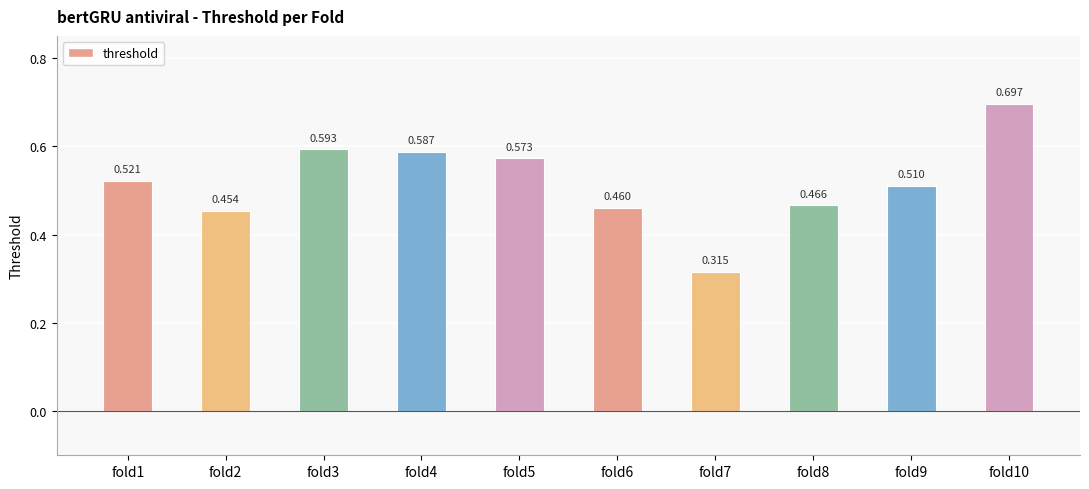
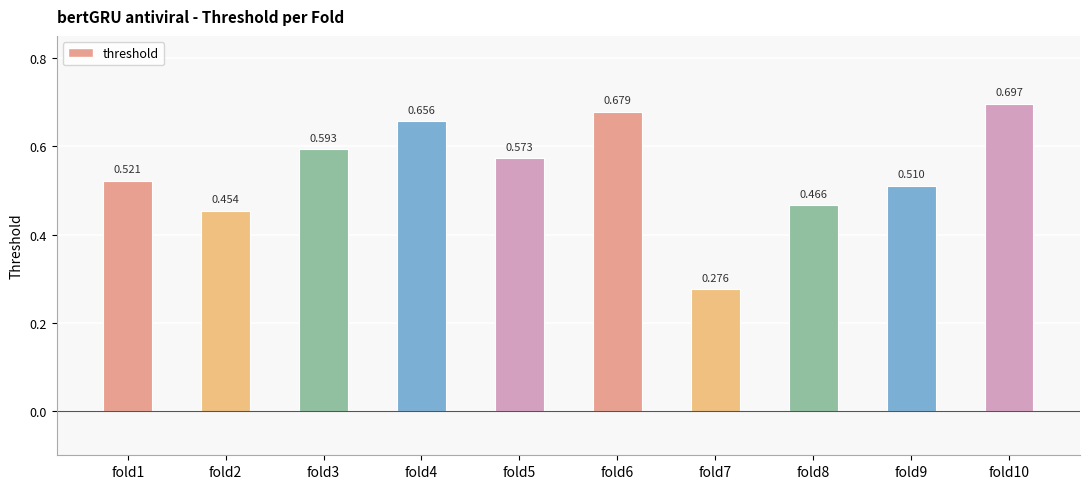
fold4: 0.587 -> 0.656
fold6: 0.460 -> 0.679
fold7: 0.315 -> 0.276
